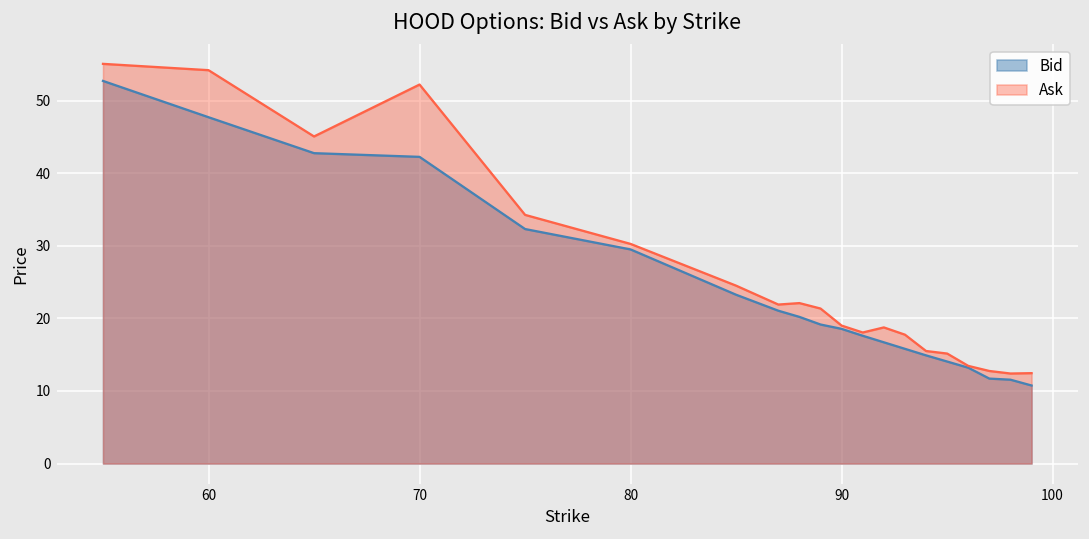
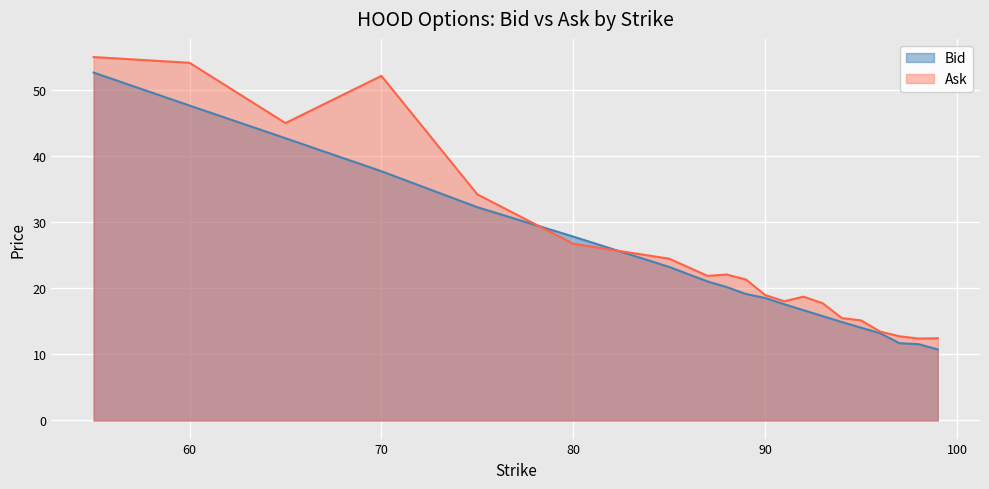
Bid, 70: 42 -> 38
Bid, 80: 29 -> 28
Ask, 80: 30 -> 27
